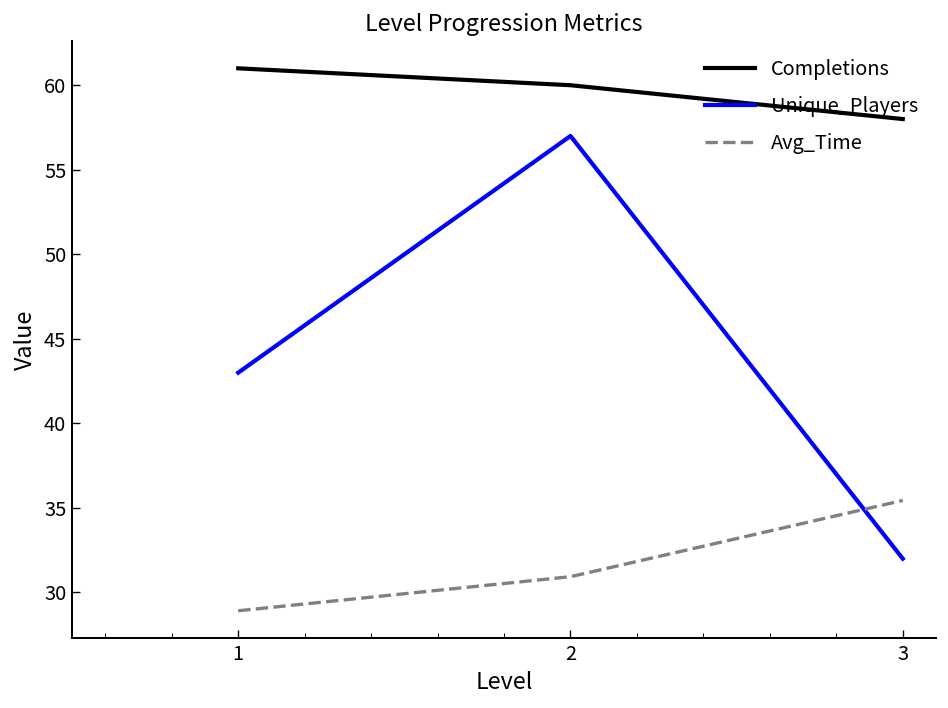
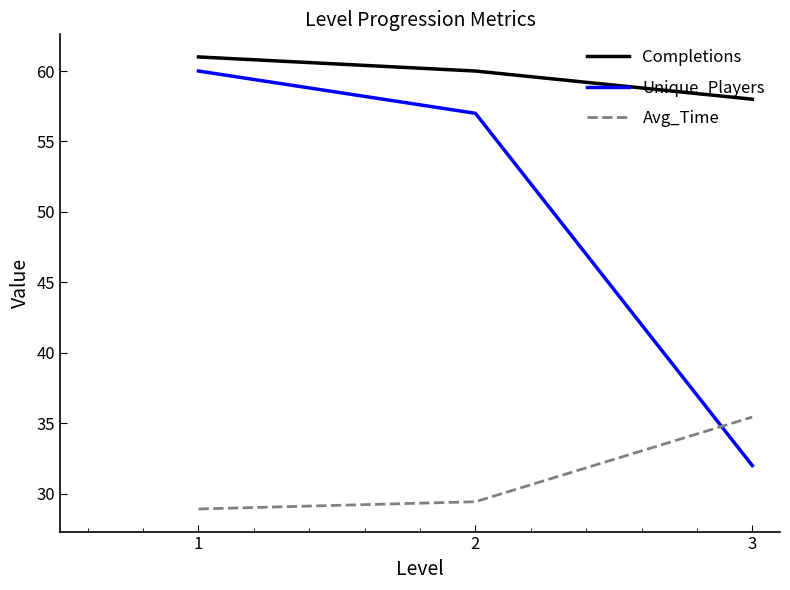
Unique_Players, 1: 43 -> 60
Avg_Time, 2: 30.9 -> 29.4
